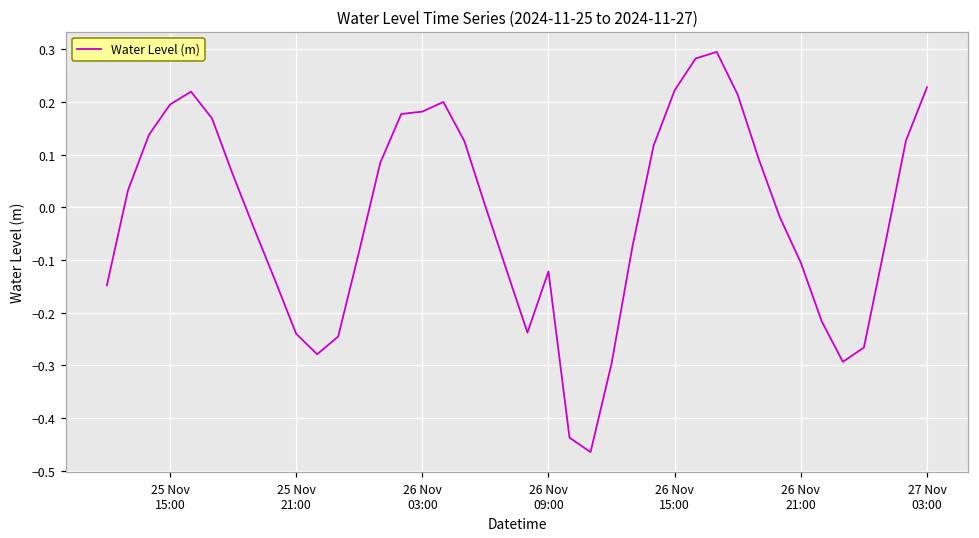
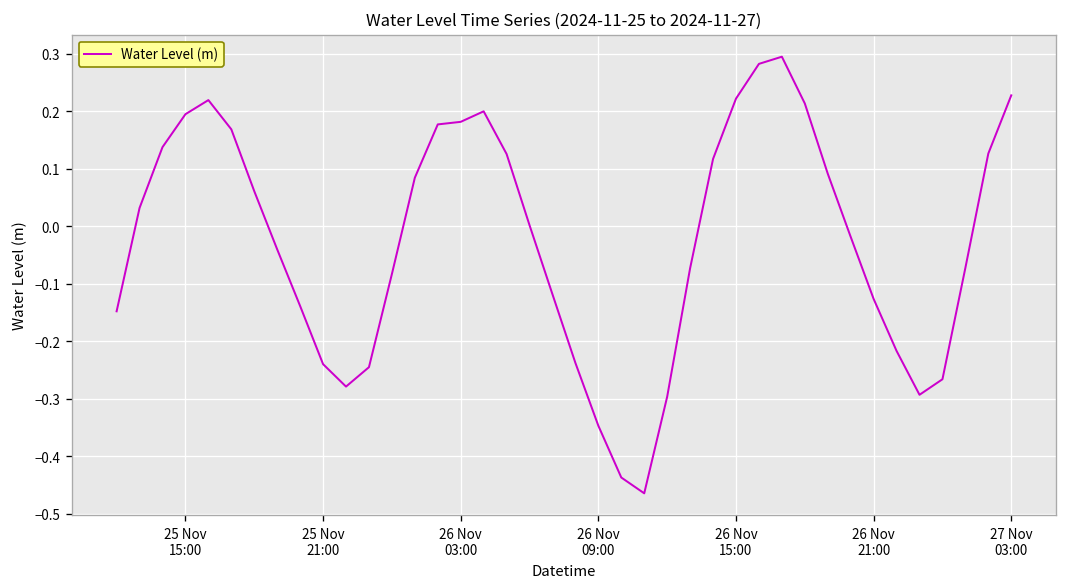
26 Nov 09:00: -0.12 -> -0.35
26 Nov 21:00: -0.10 -> -0.13
